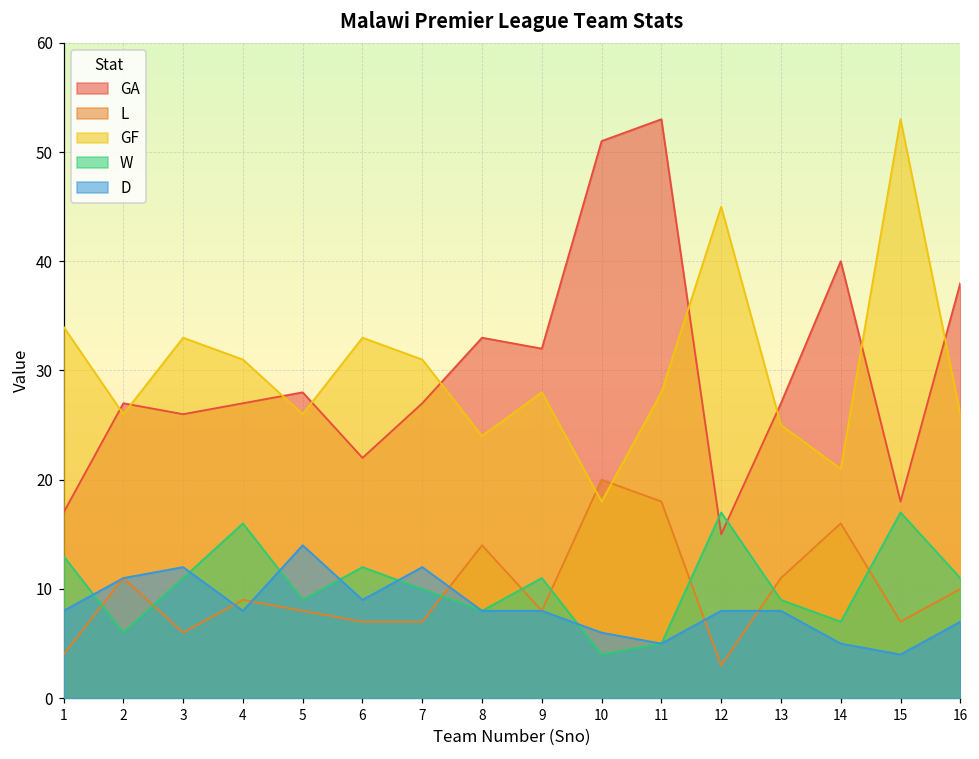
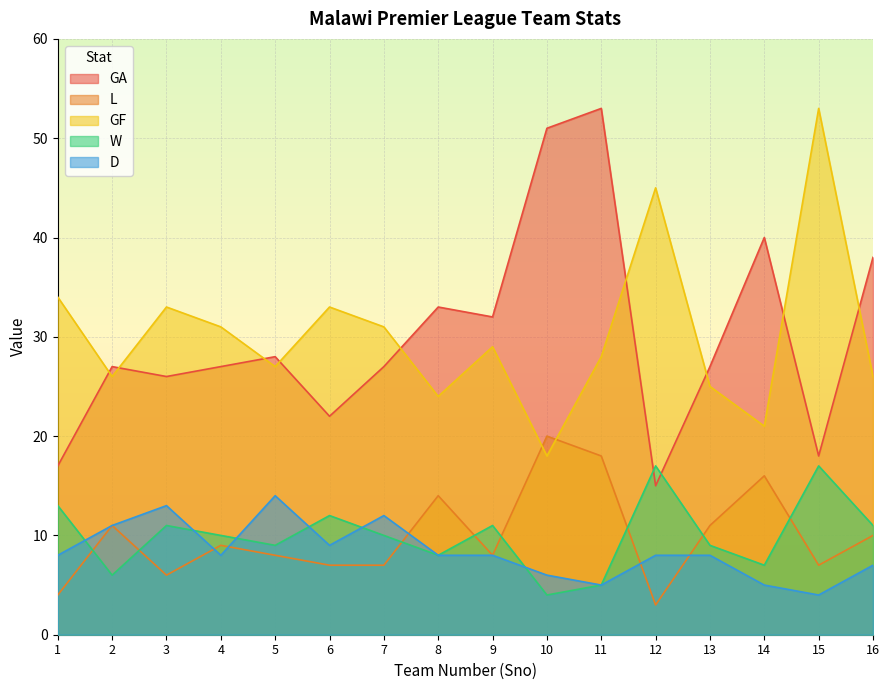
D, 3: 12 -> 13
W, 4: 16 -> 10
GF, 5: 26 -> 27
GF, 9: 28 -> 29
